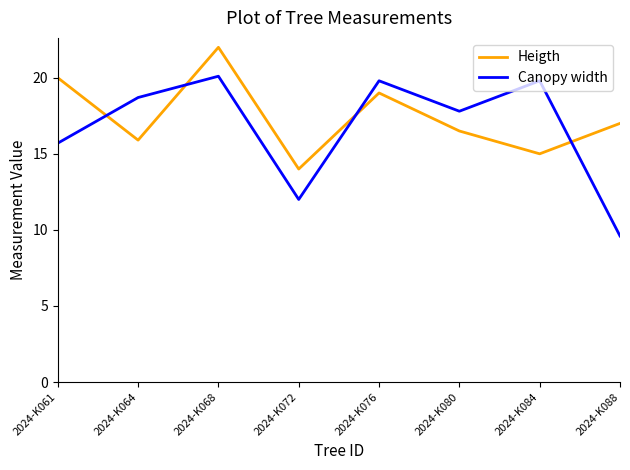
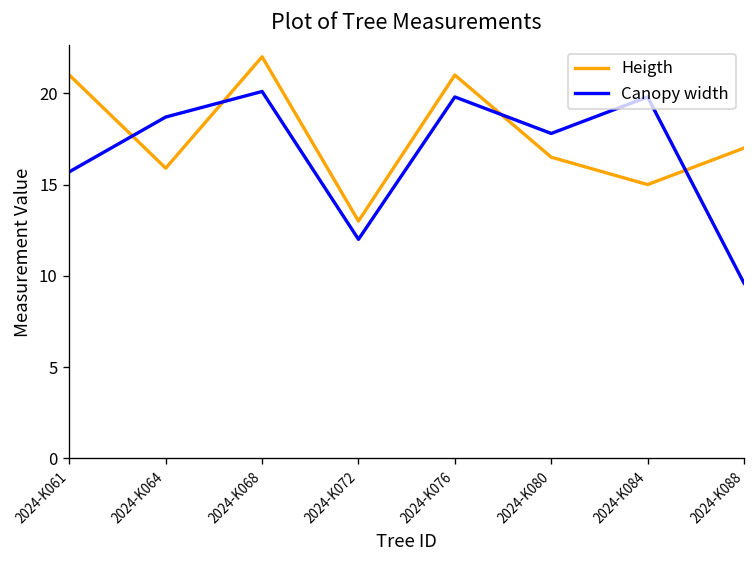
Heigth, 2024-K061: 20 -> 21
Heigth, 2024-K072: 14 -> 13
Heigth, 2024-K076: 19 -> 21
